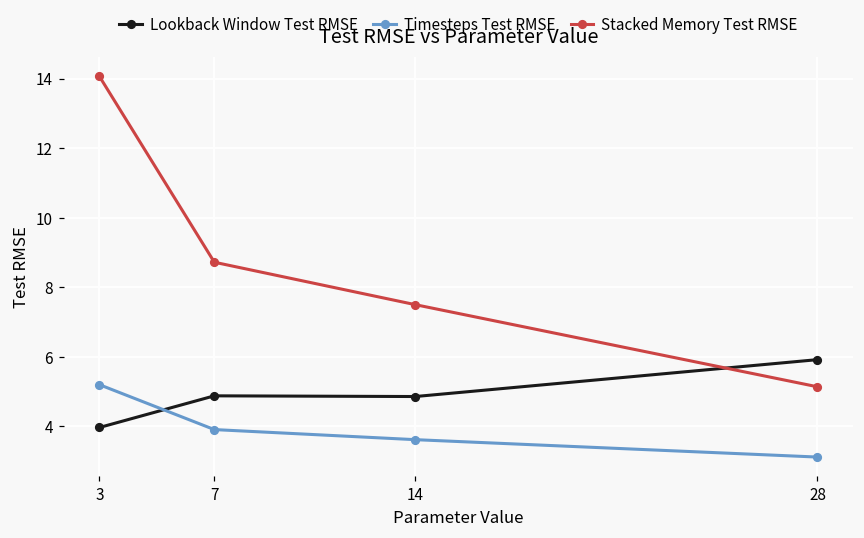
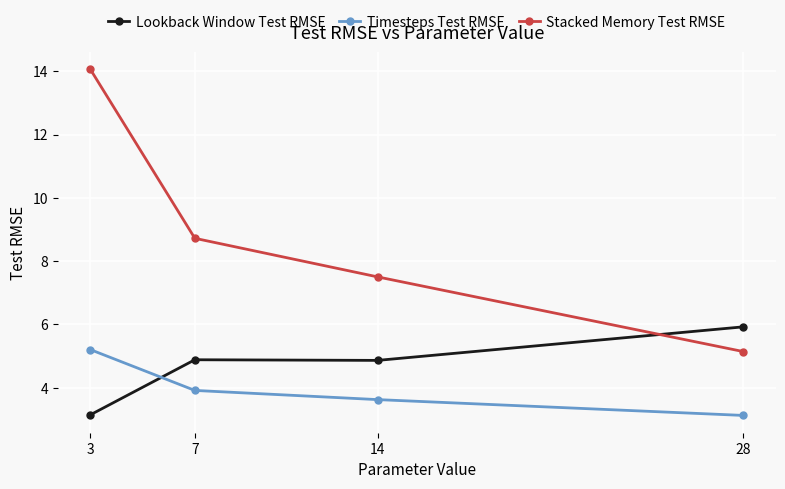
Lookback Window Test RMSE, 3: 4.0 -> 3.1
